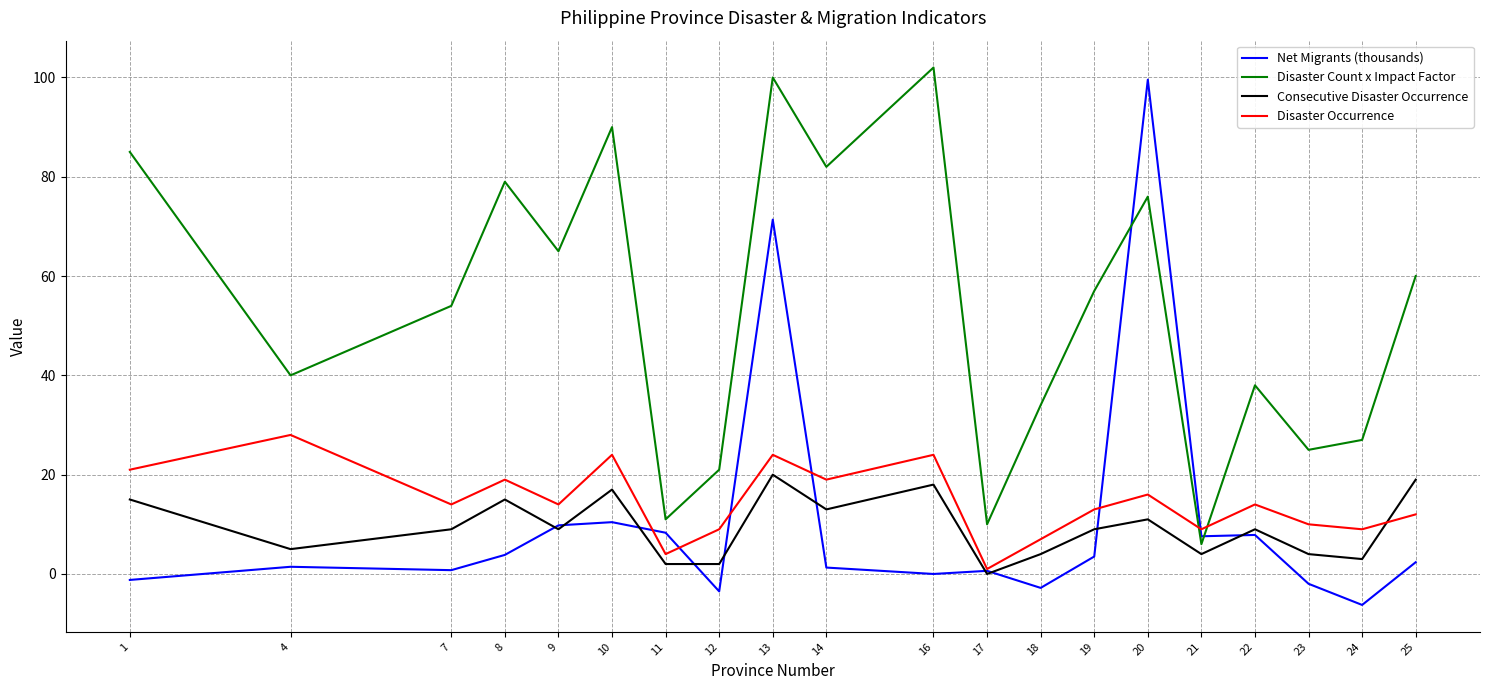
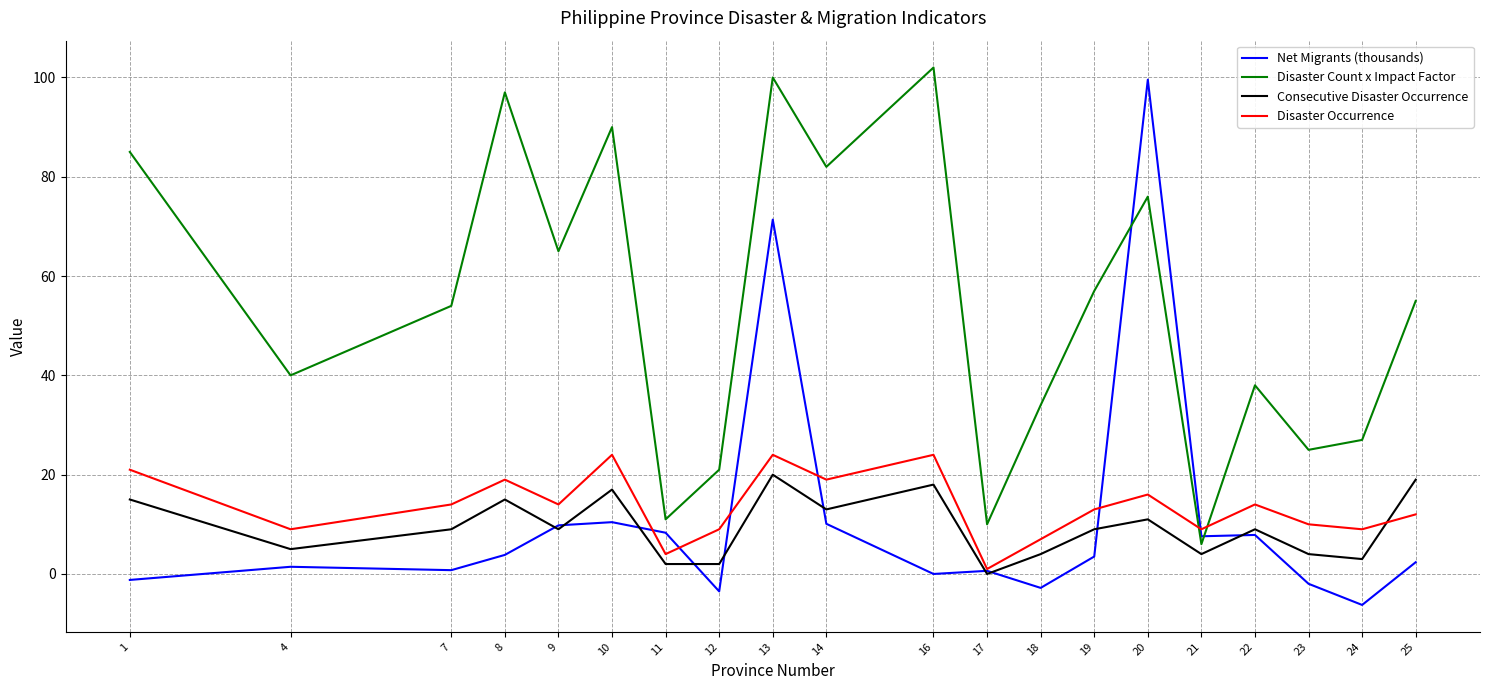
Disaster Occurrence, 4: 28 -> 9
Disaster Count x Impact Factor, 8: 79 -> 97
Net Migrants (thousands), 14: 1 -> 10
Disaster Count x Impact Factor, 25: 60 -> 55
